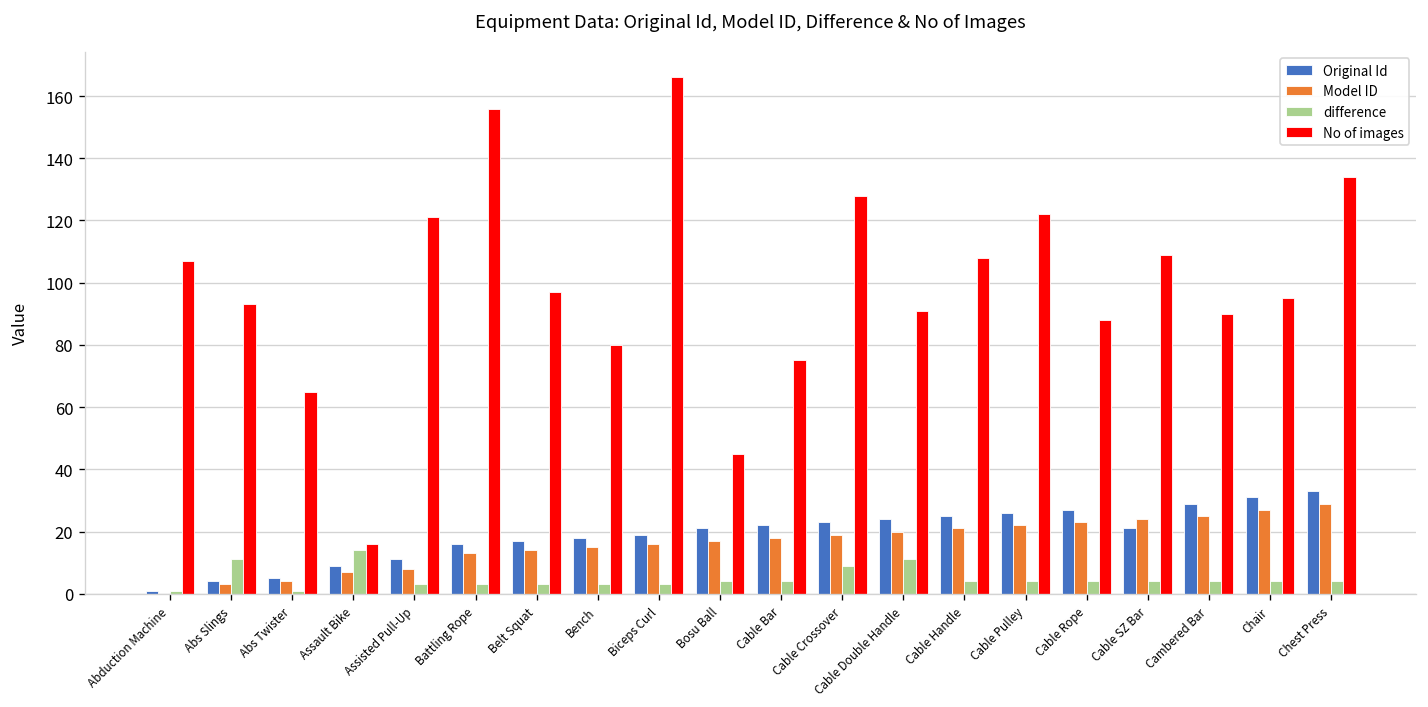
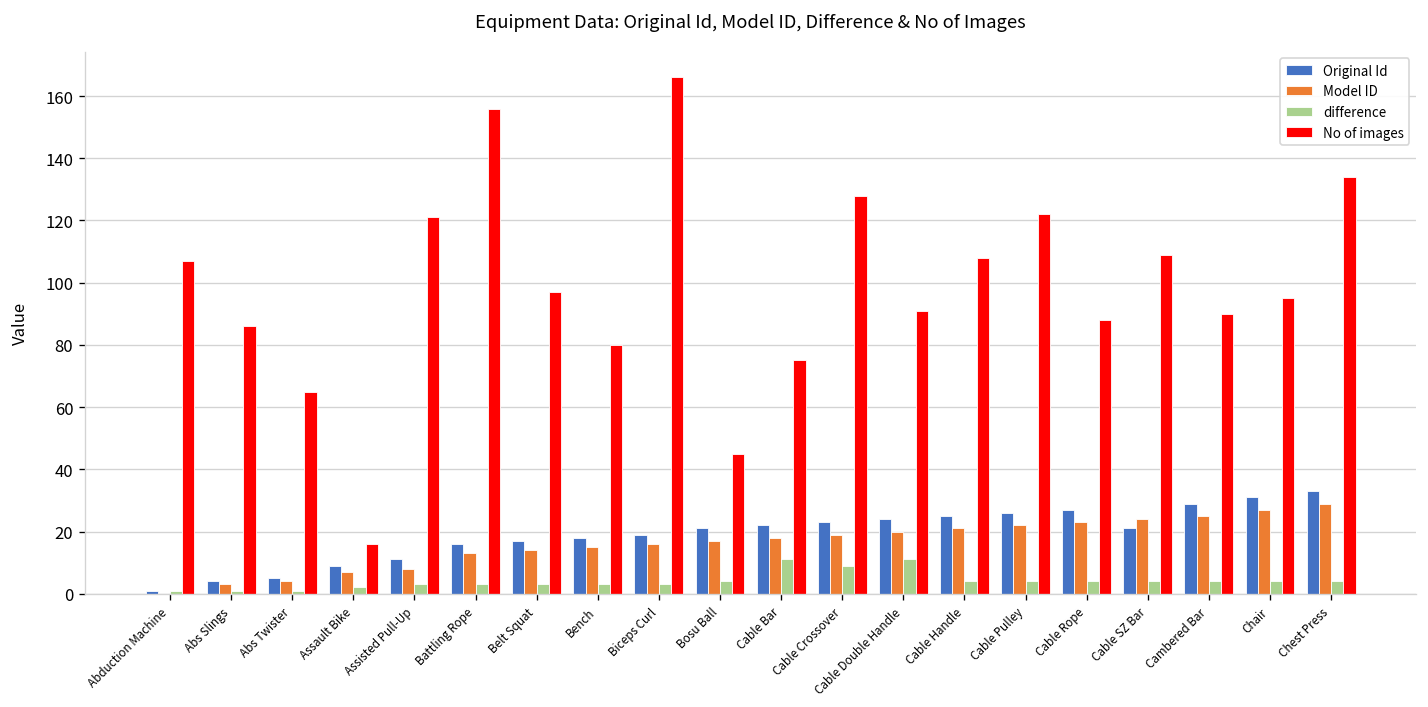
difference, Abs Slings: 11 -> 1
No of images, Abs Slings: 93 -> 86
difference, Assault Bike: 14 -> 2
difference, Cable Bar: 4 -> 11
